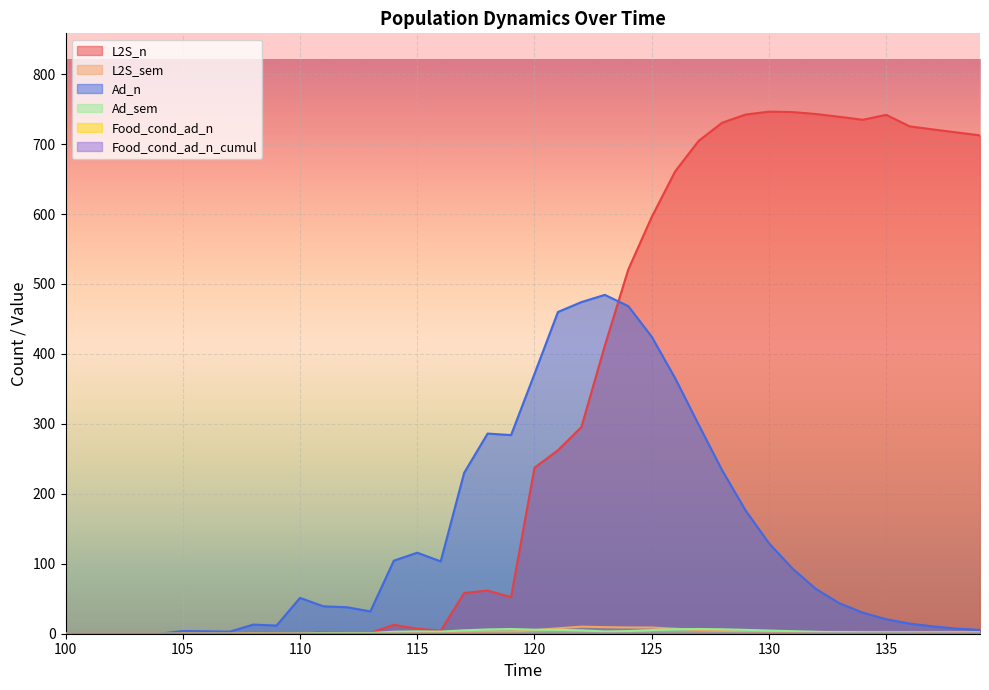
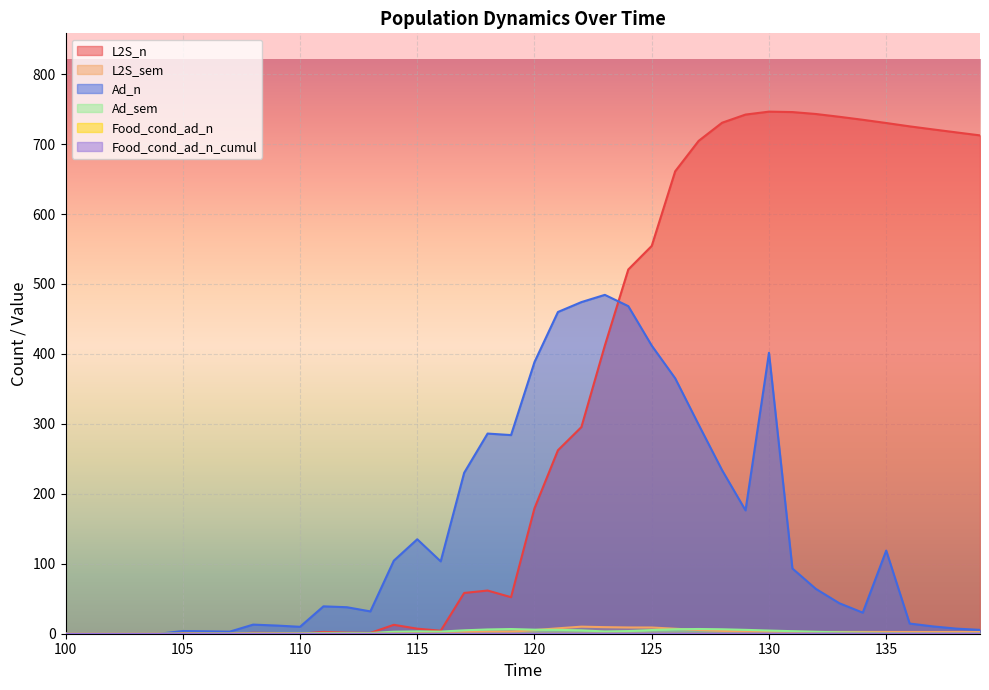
Ad_n, 110: 50 -> 10
Ad_n, 115: 120 -> 140
L2S_n, 120: 240 -> 180
Ad_n, 120: 370 -> 390
L2S_n, 125: 600 -> 550
Ad_n, 125: 420 -> 410
Ad_n, 130: 130 -> 400
L2S_n, 135: 740 -> 730
Ad_n, 135: 20 -> 120
